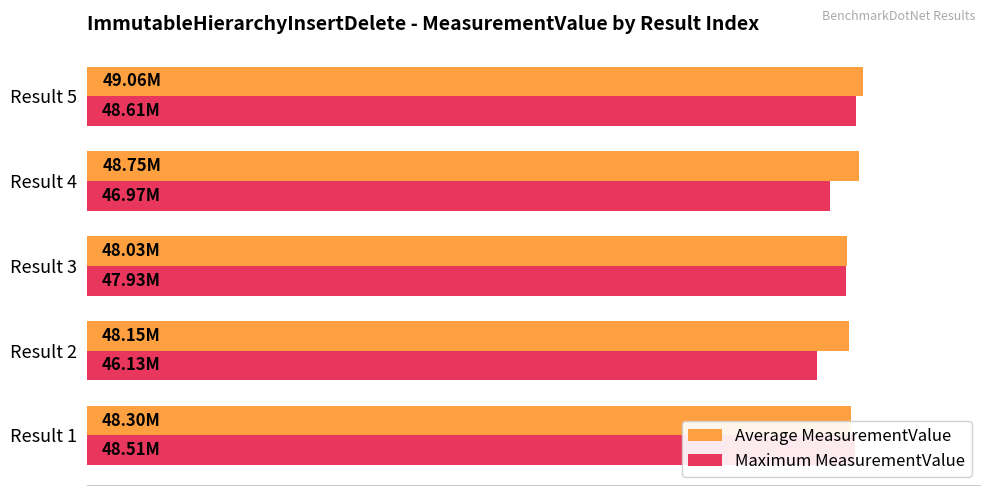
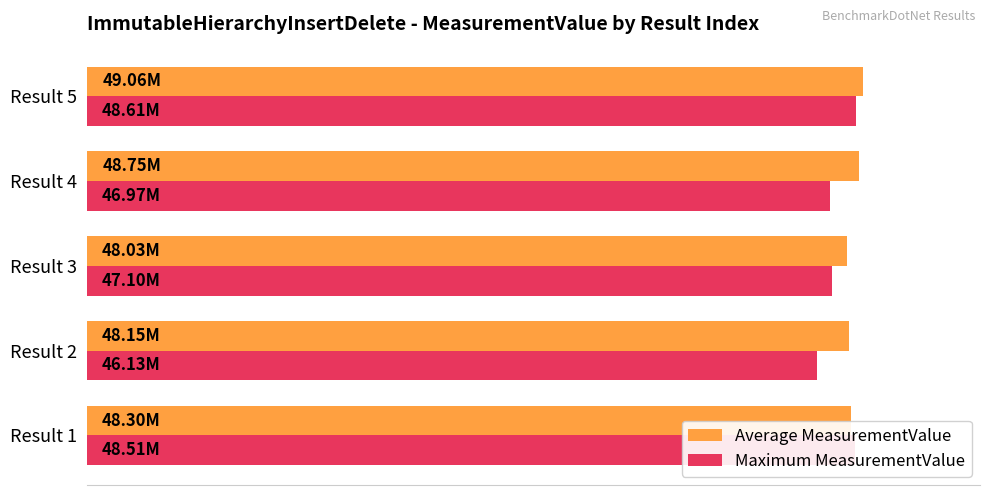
Maximum MeasurementValue, Result 3: 47.93M -> 47.10M
